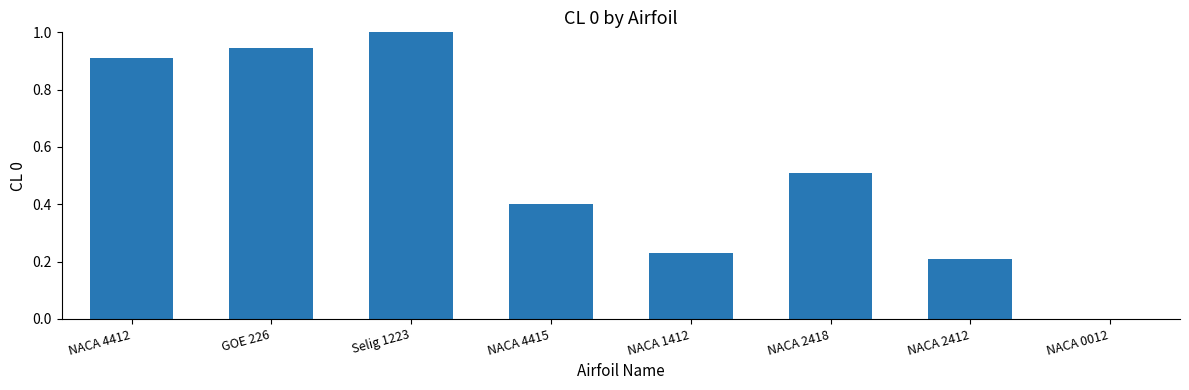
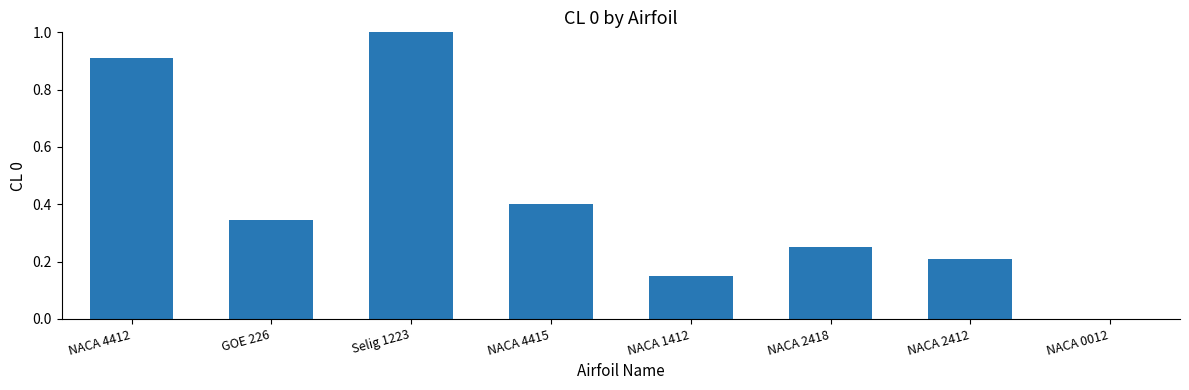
GOE 226: 0.94 -> 0.34
NACA 1412: 0.23 -> 0.15
NACA 2418: 0.51 -> 0.25
